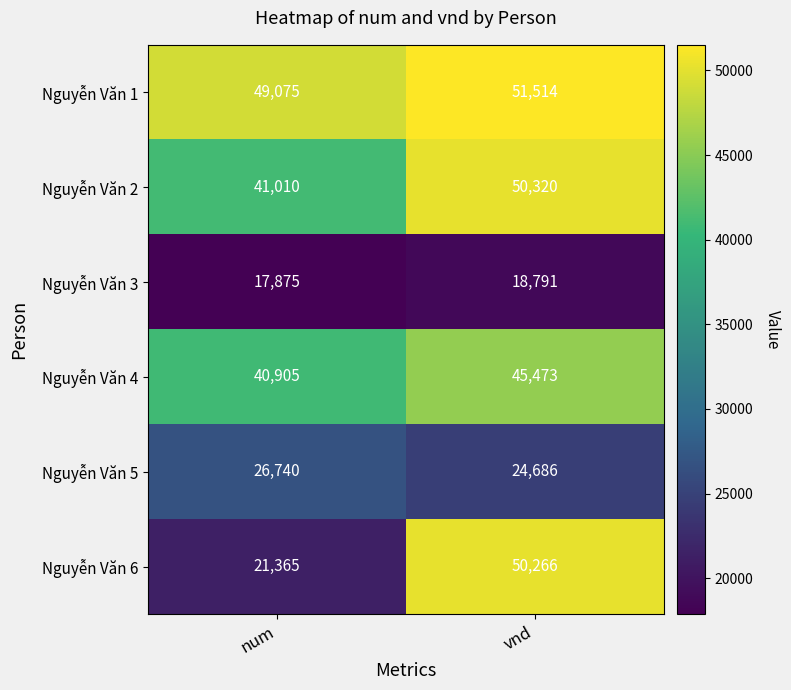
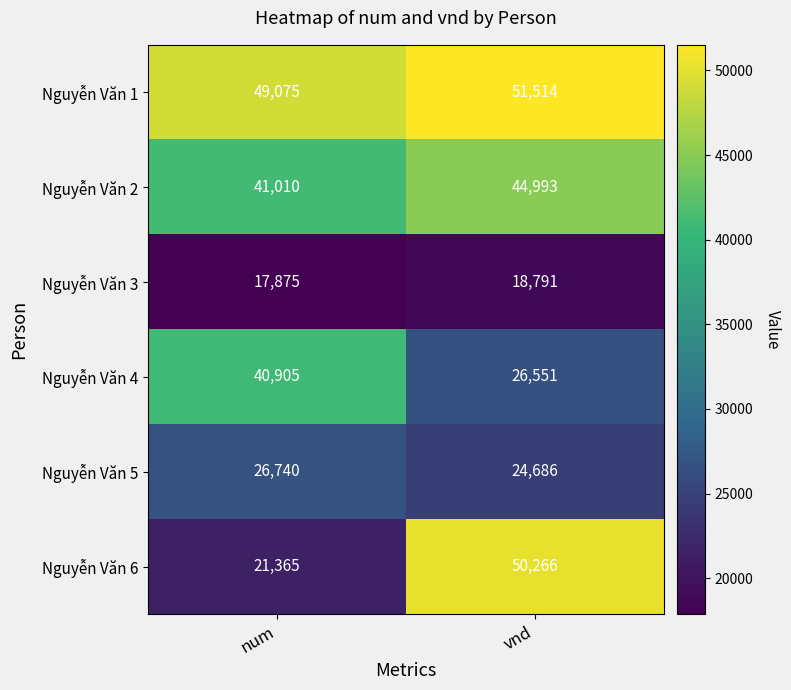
Nguyễn Văn 2, vnd: 50,320 -> 44,993
Nguyễn Văn 4, vnd: 45,473 -> 26,551
